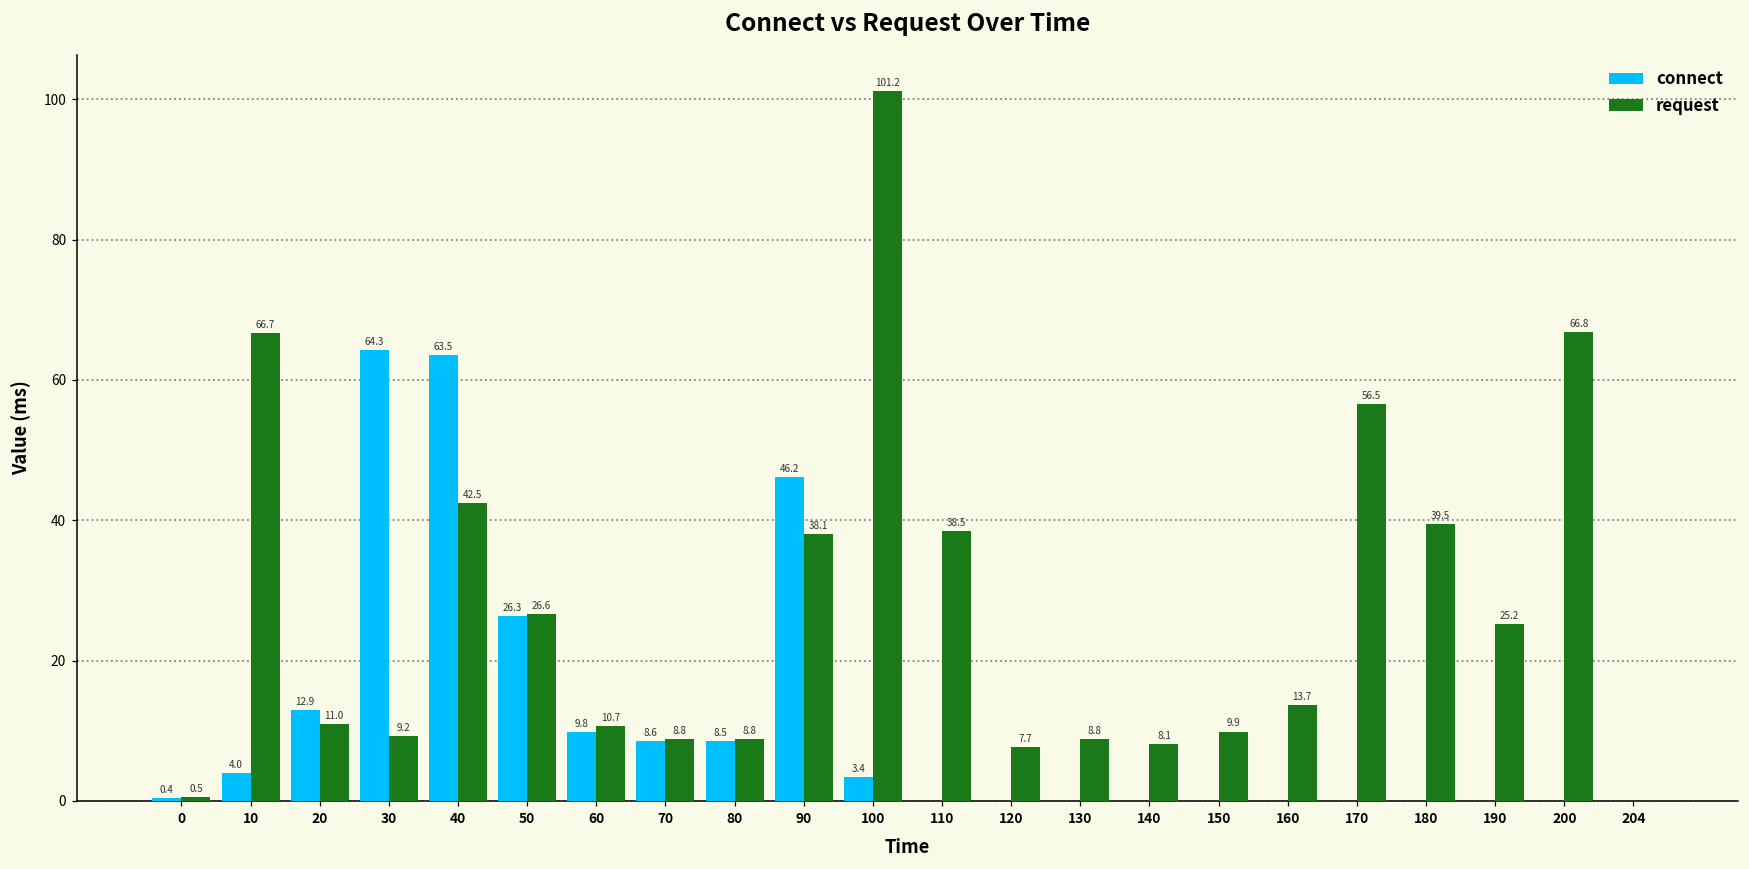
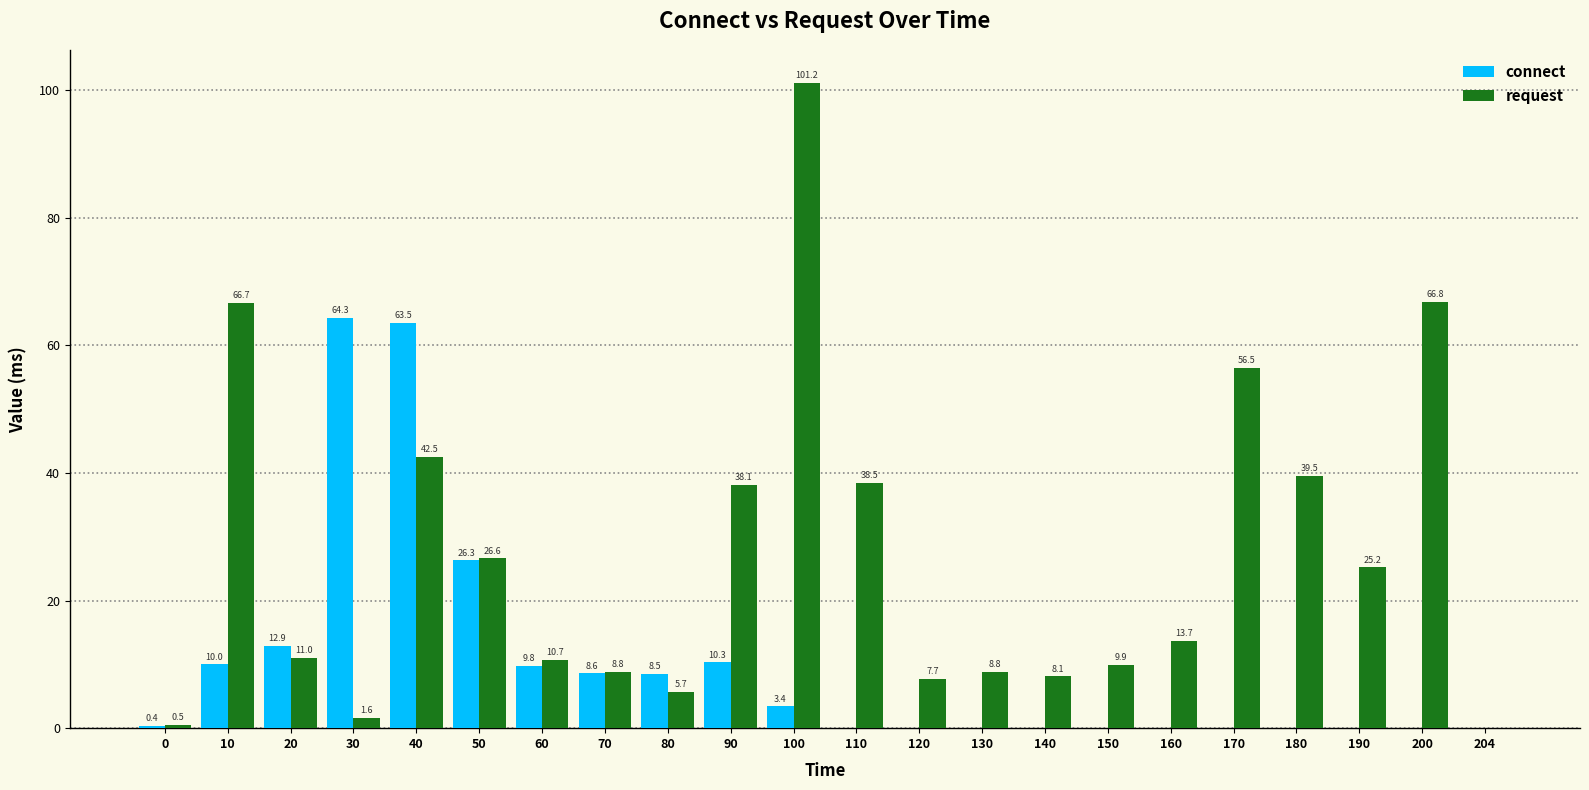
connect, 10: 4.0 -> 10.0
request, 30: 9.2 -> 1.6
request, 80: 8.8 -> 5.7
connect, 90: 46.2 -> 10.3
